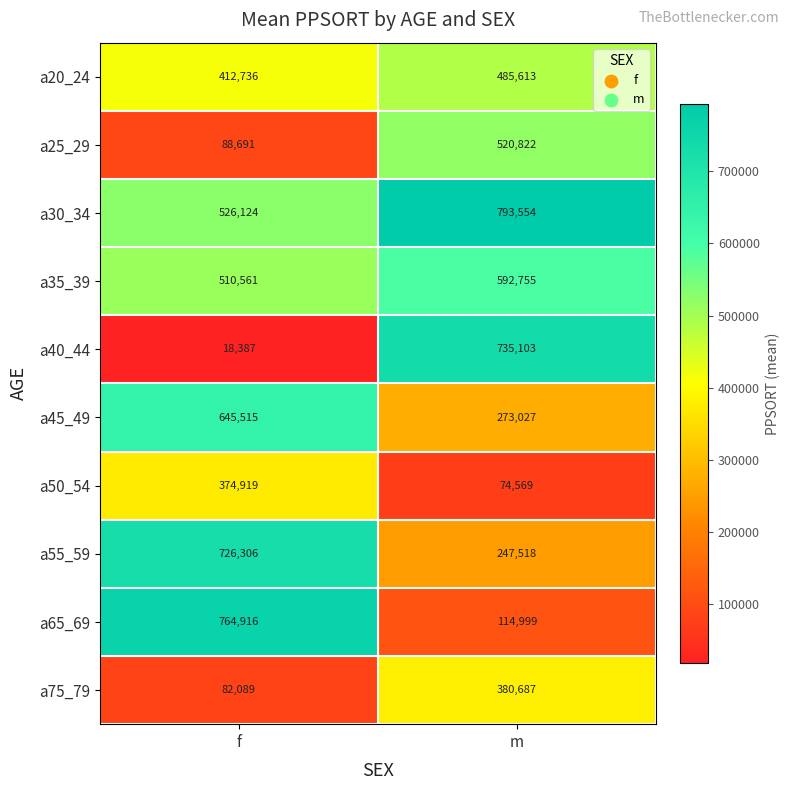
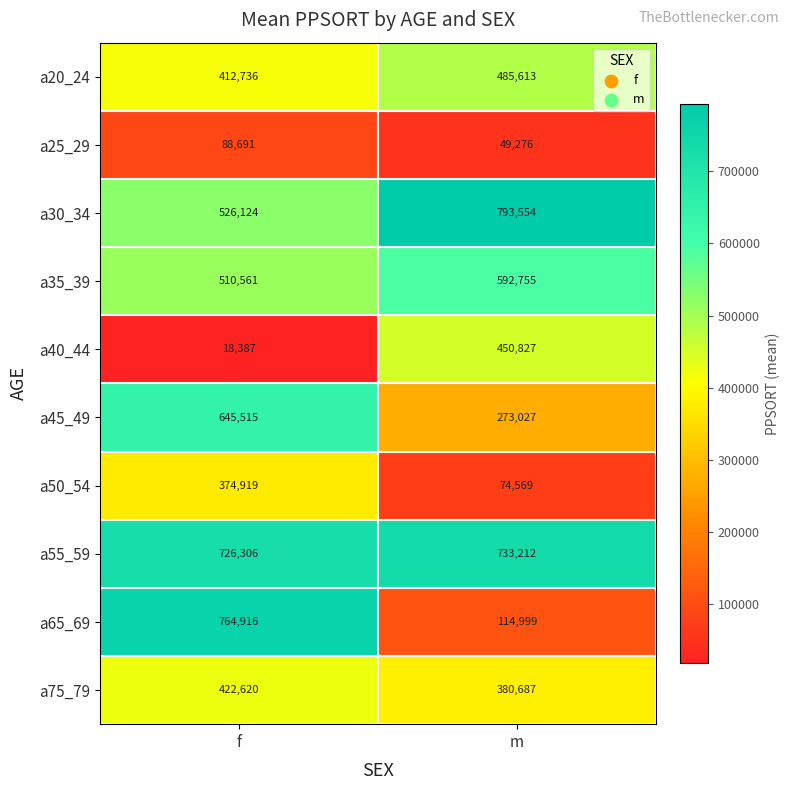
a25_29, m: 520,822 -> 49,276
a40_44, m: 735,103 -> 450,827
a55_59, m: 247,518 -> 733,212
a75_79, f: 82,089 -> 422,620
